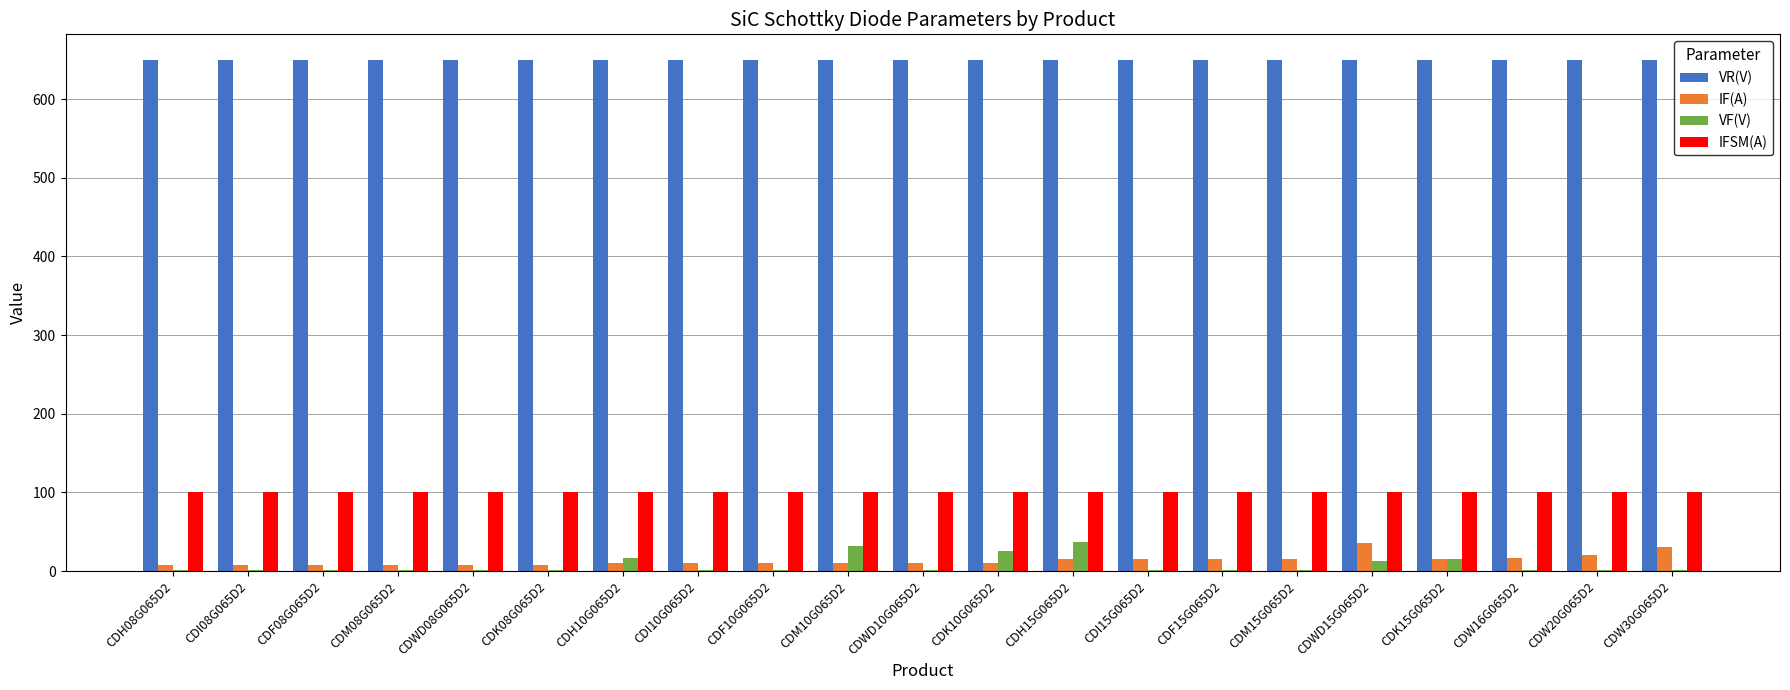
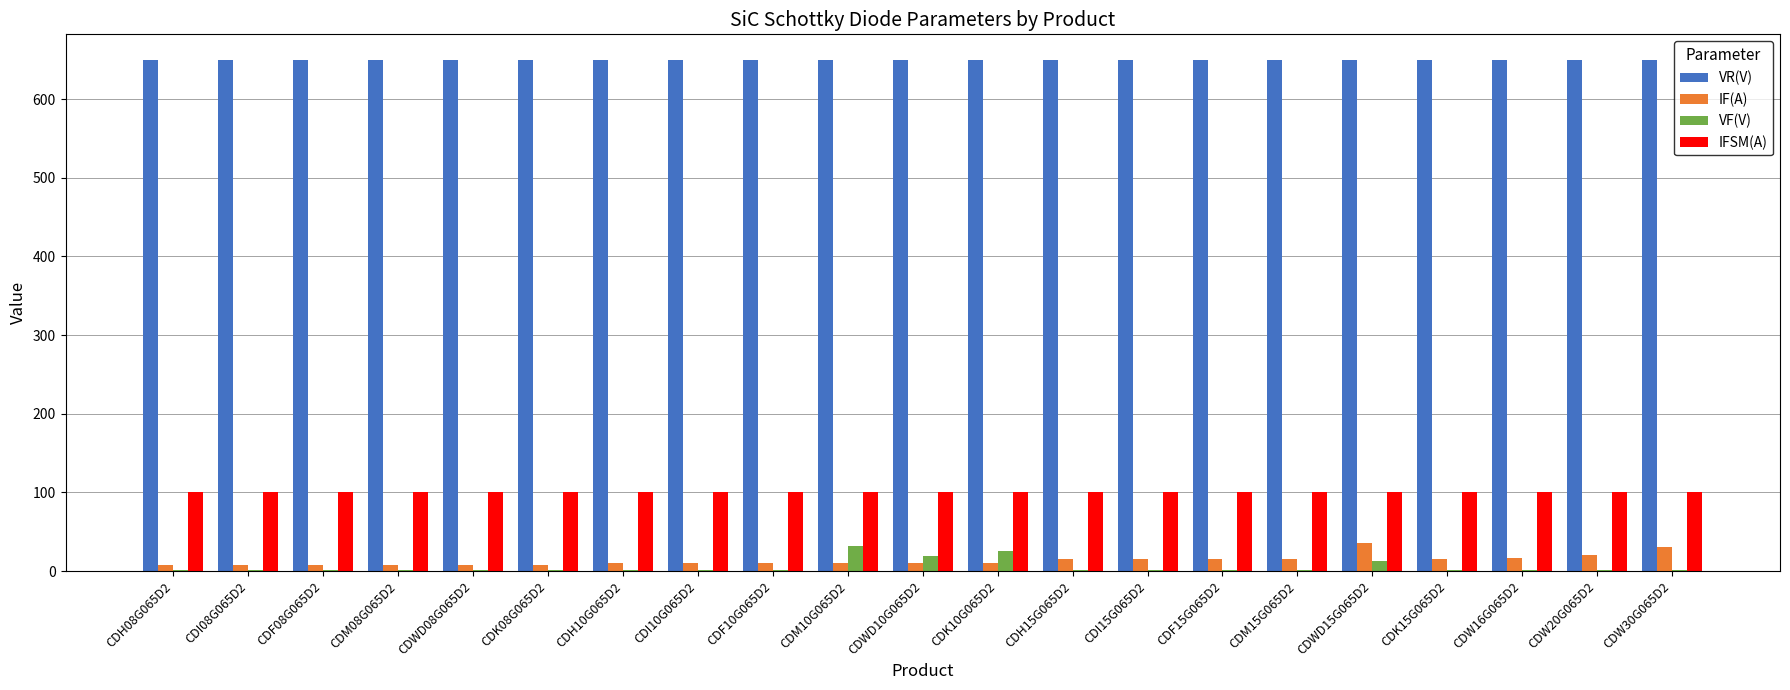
VF(V), CDH10G065D2: 20 -> 0
VF(V), CDWD10G065D2: 0 -> 20
VF(V), CDH15G065D2: 40 -> 0
VF(V), CDK15G065D2: 20 -> 0
